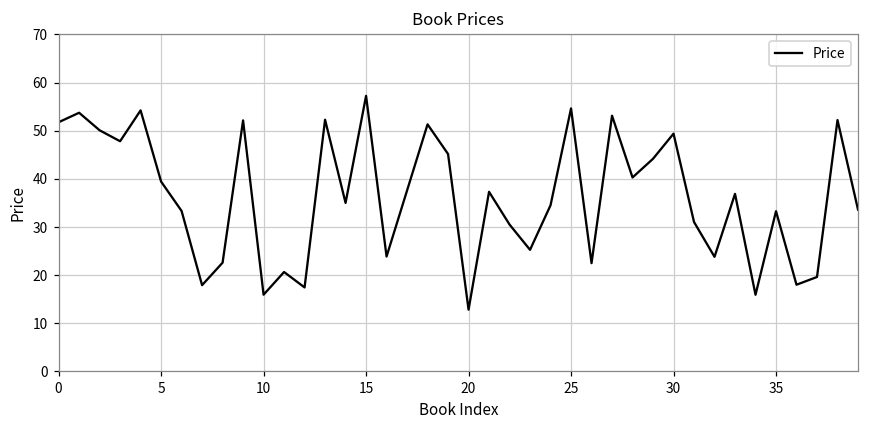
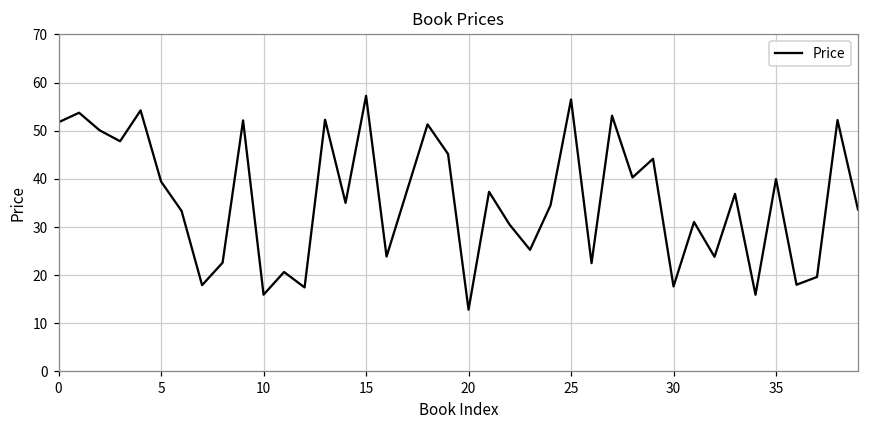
25: 55 -> 57
30: 49 -> 18
35: 33 -> 40
